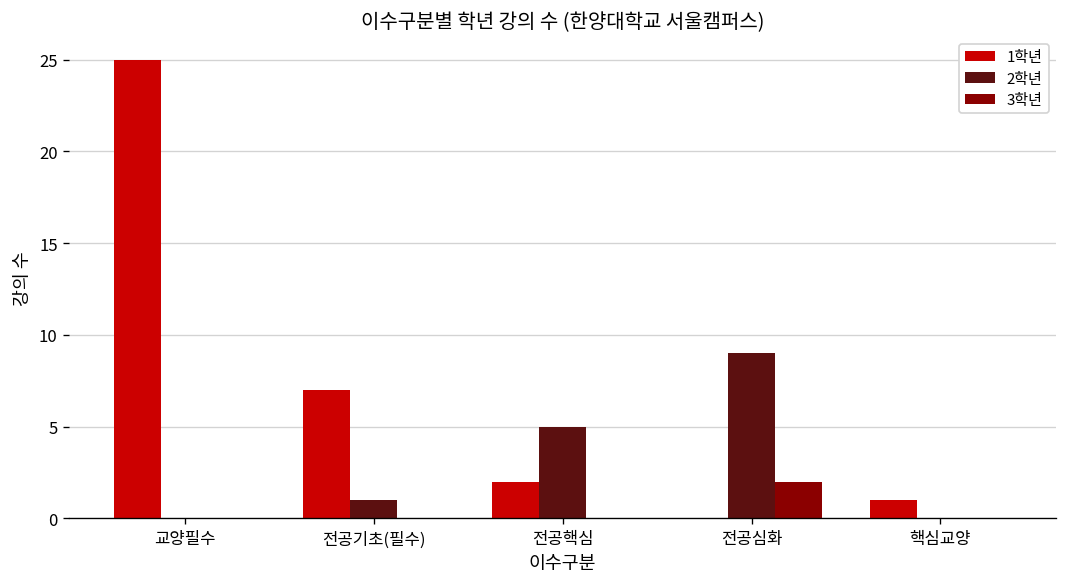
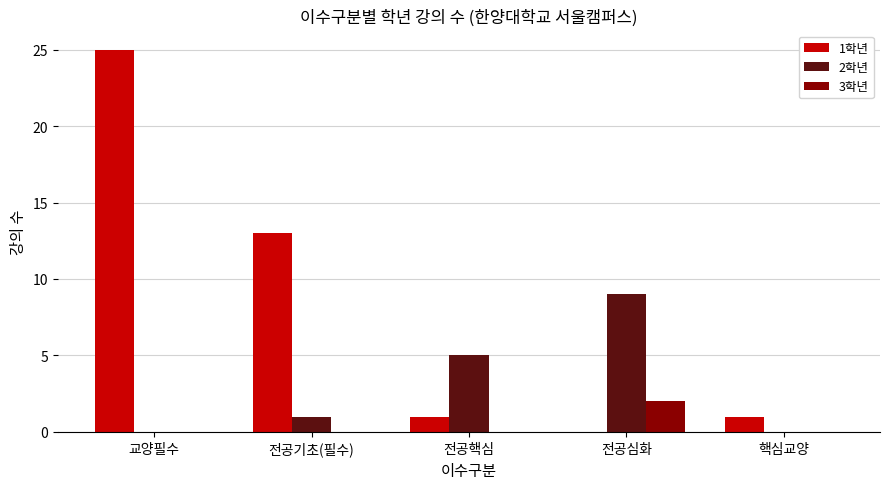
1학년, 전공기초(필수): 7 -> 13
1학년, 전공핵심: 2 -> 1
